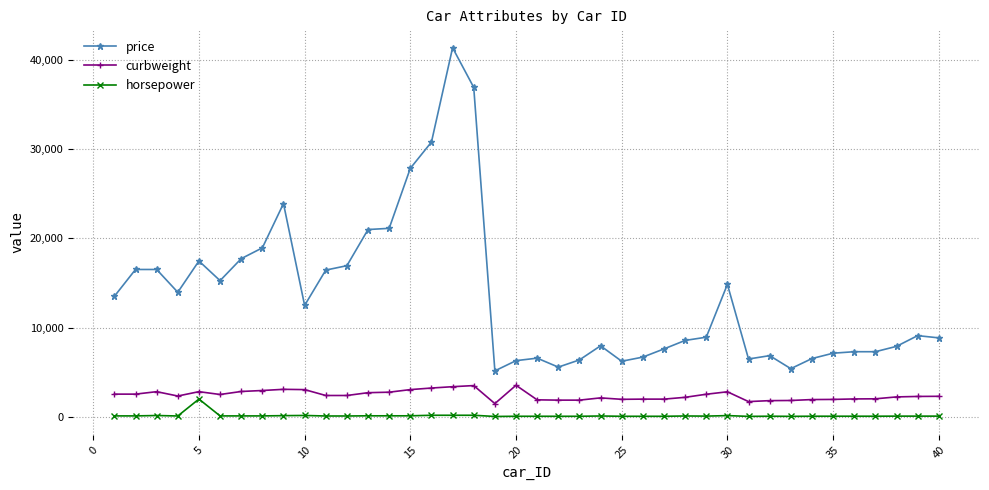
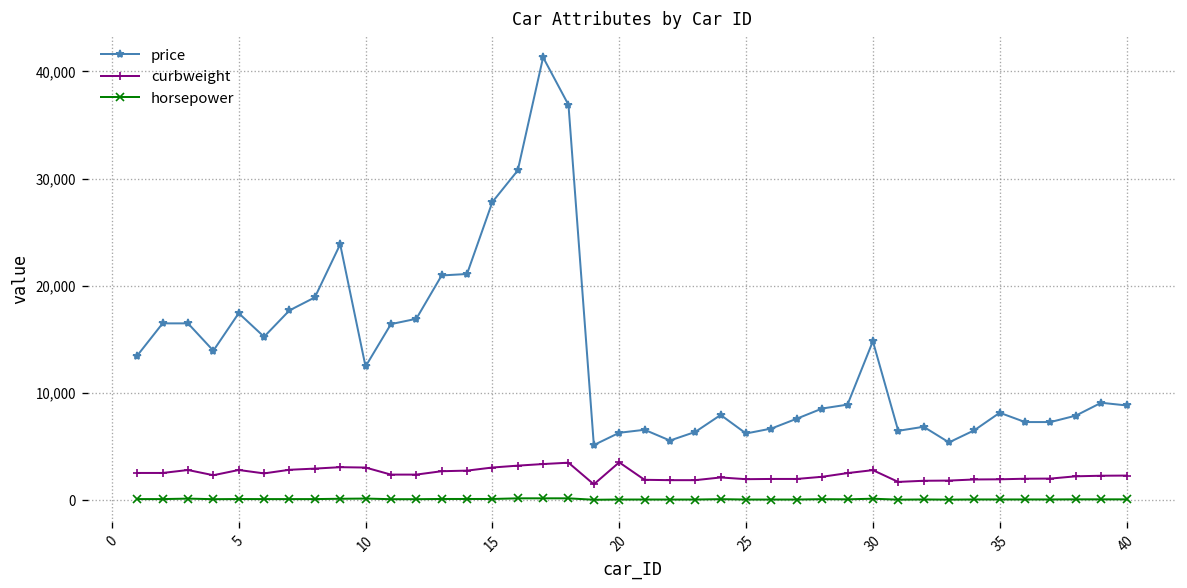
horsepower, 5: 2,000 -> 0
price, 35: 7,000 -> 8,000
